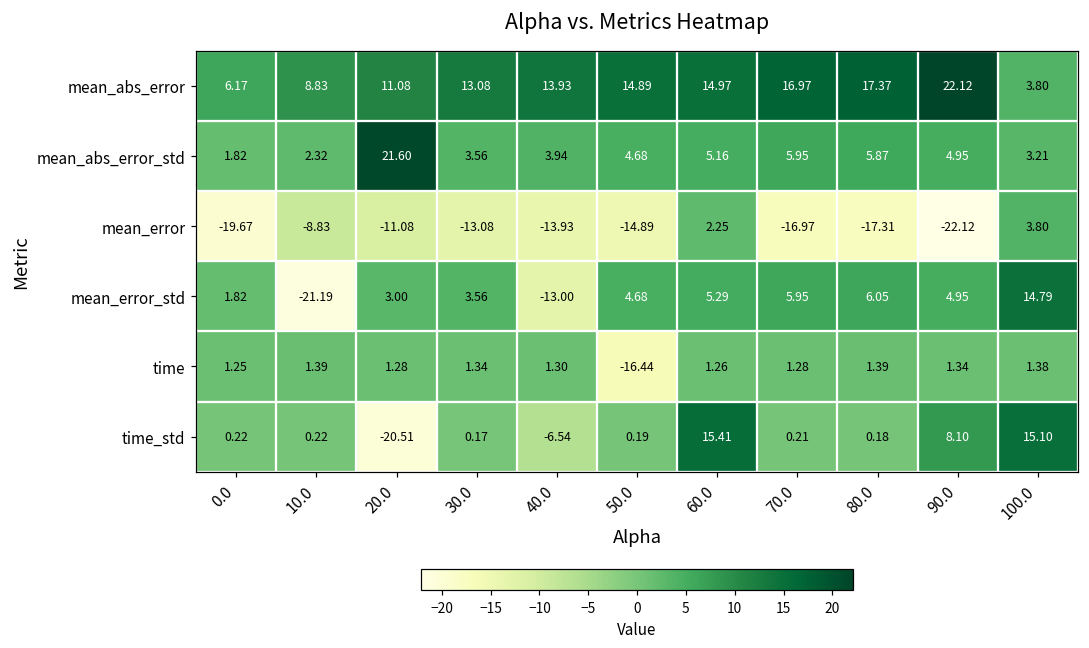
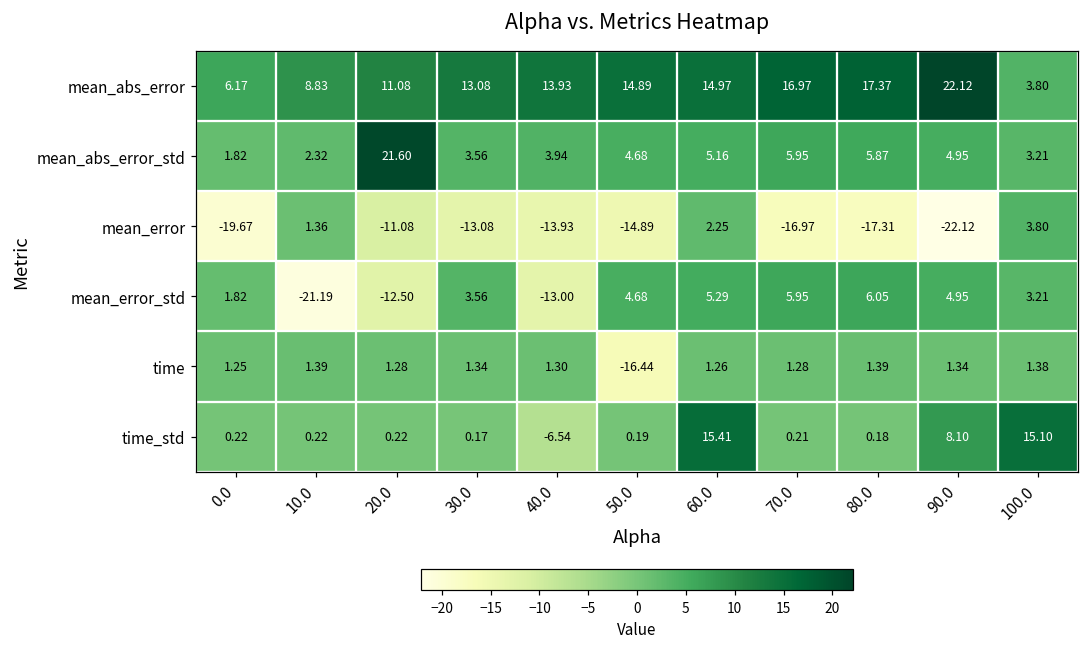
mean_error, 10.0: -8.83 -> 1.36
mean_error_std, 20.0: 3.00 -> -12.50
mean_error_std, 100.0: 14.79 -> 3.21
time_std, 20.0: -20.51 -> 0.22
